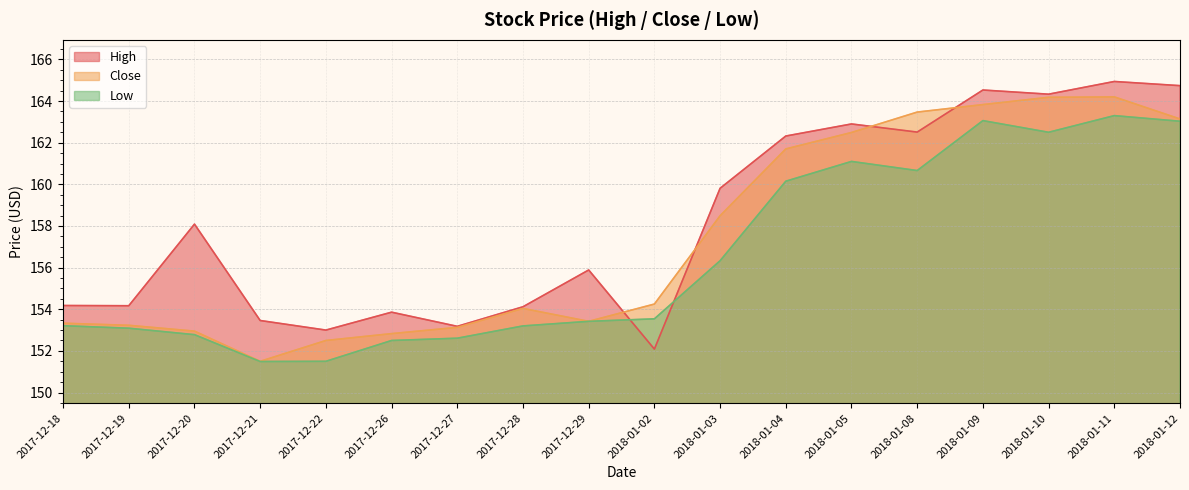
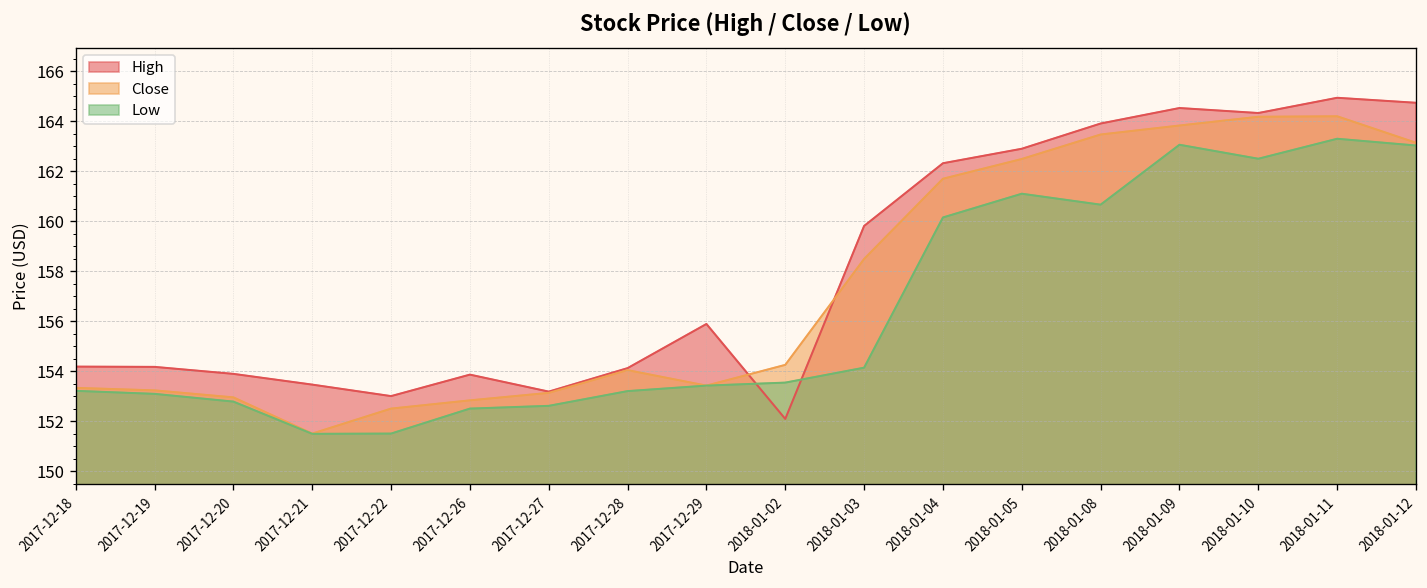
High, 2017-12-20: 158.1 -> 153.9
Low, 2018-01-03: 156.3 -> 154.1
High, 2018-01-08: 162.5 -> 163.9
